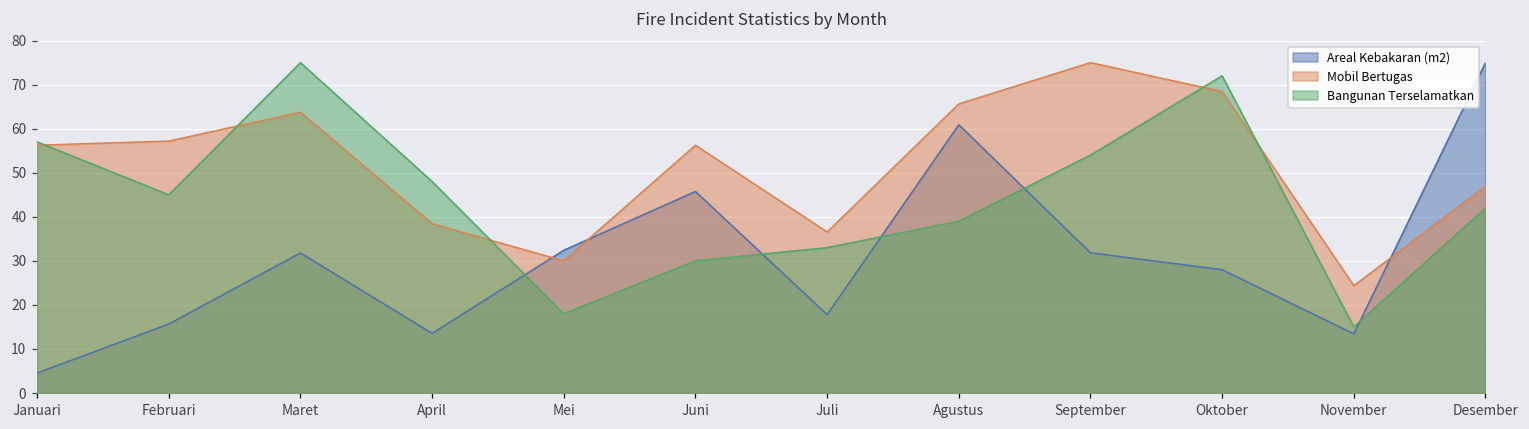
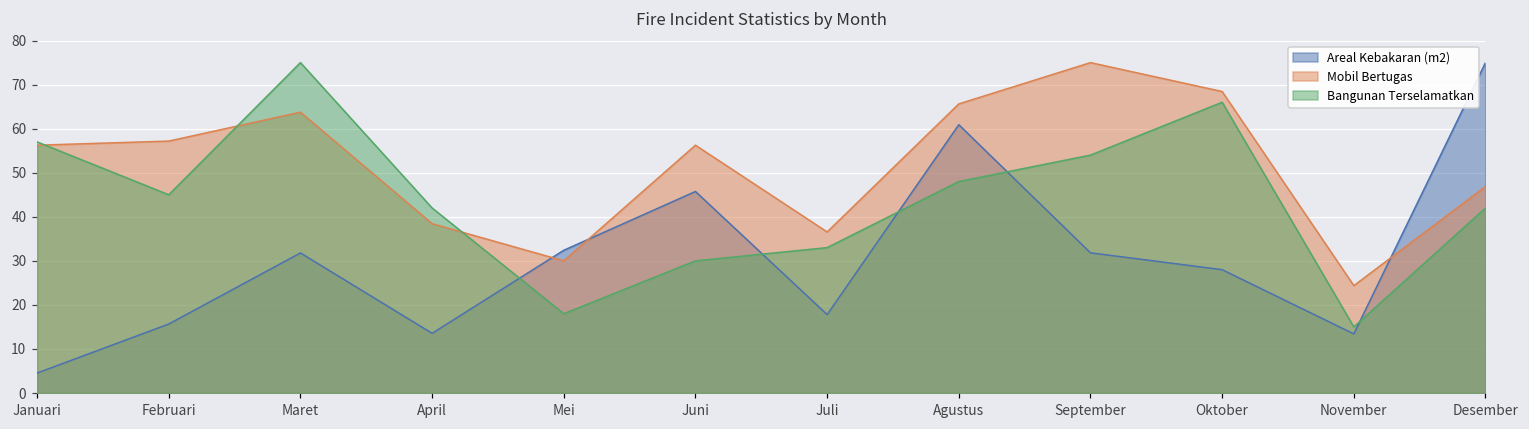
Bangunan Terselamatkan, April: 48 -> 42
Bangunan Terselamatkan, Agustus: 39 -> 48
Bangunan Terselamatkan, Oktober: 72 -> 66
